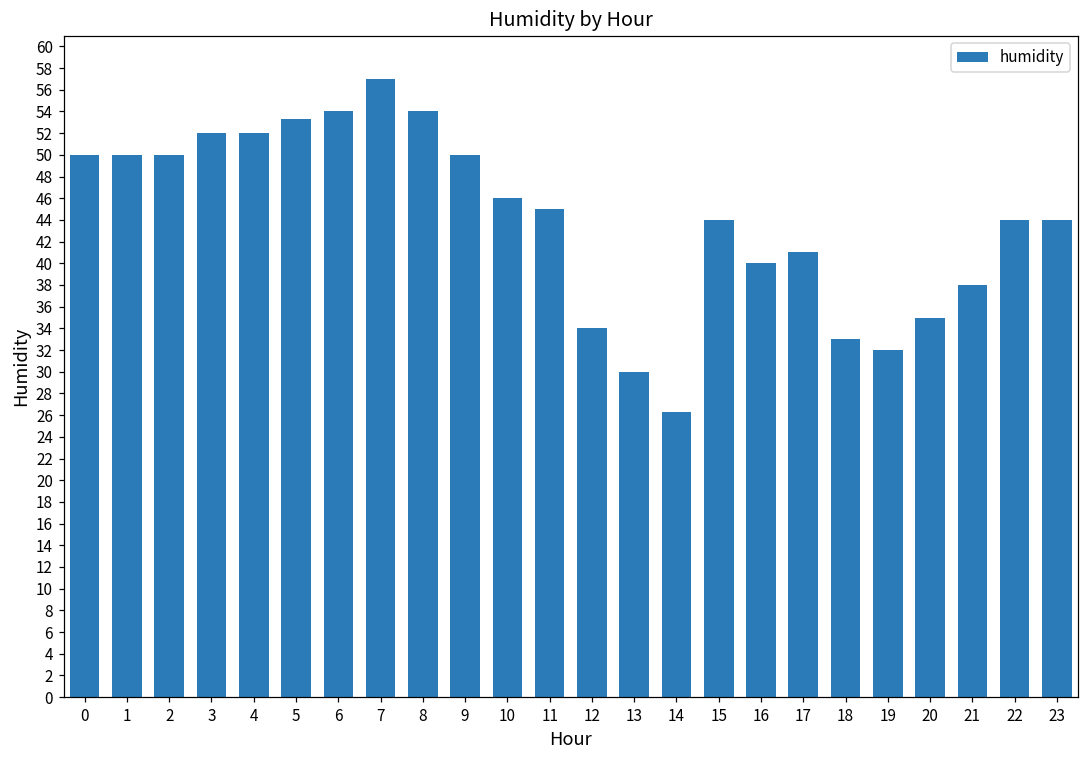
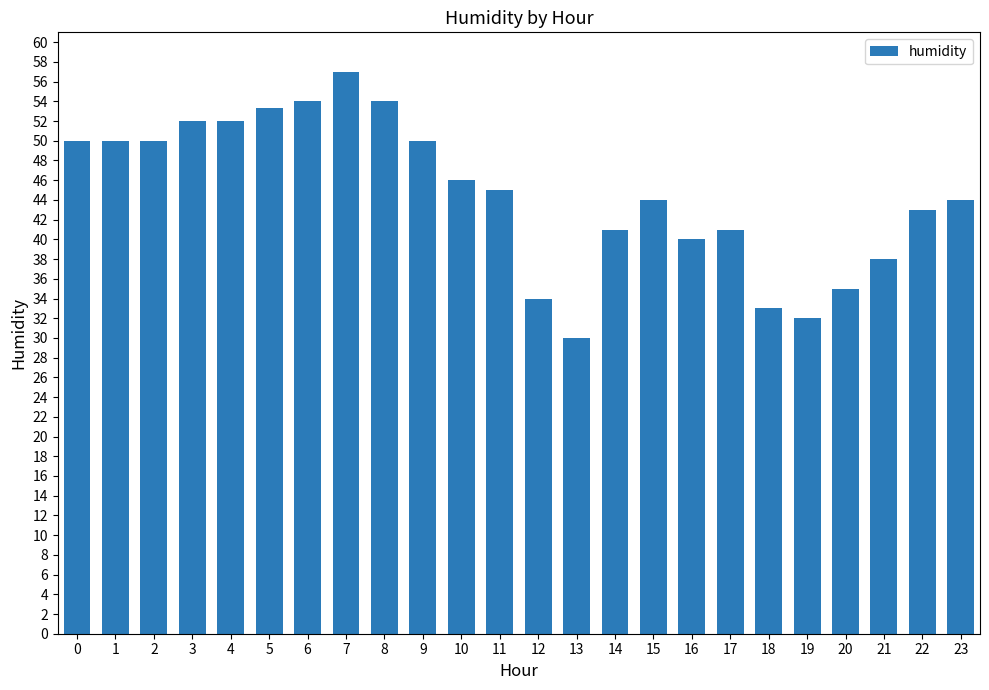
14: 26 -> 41
22: 44 -> 43
